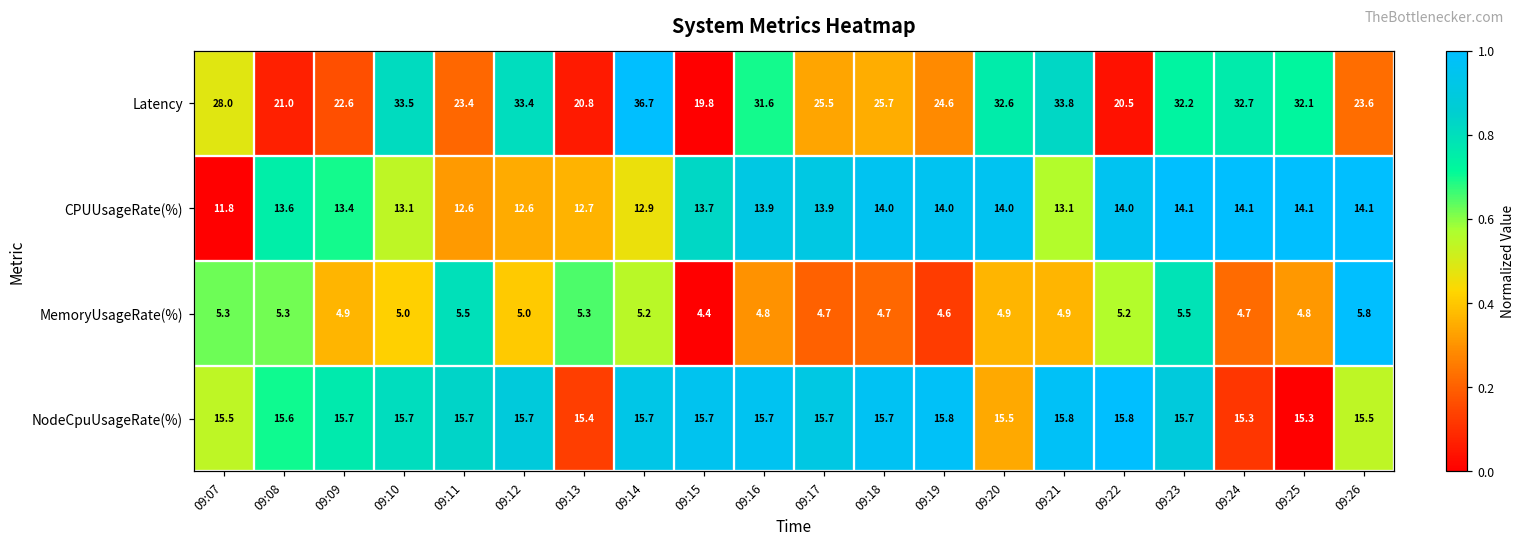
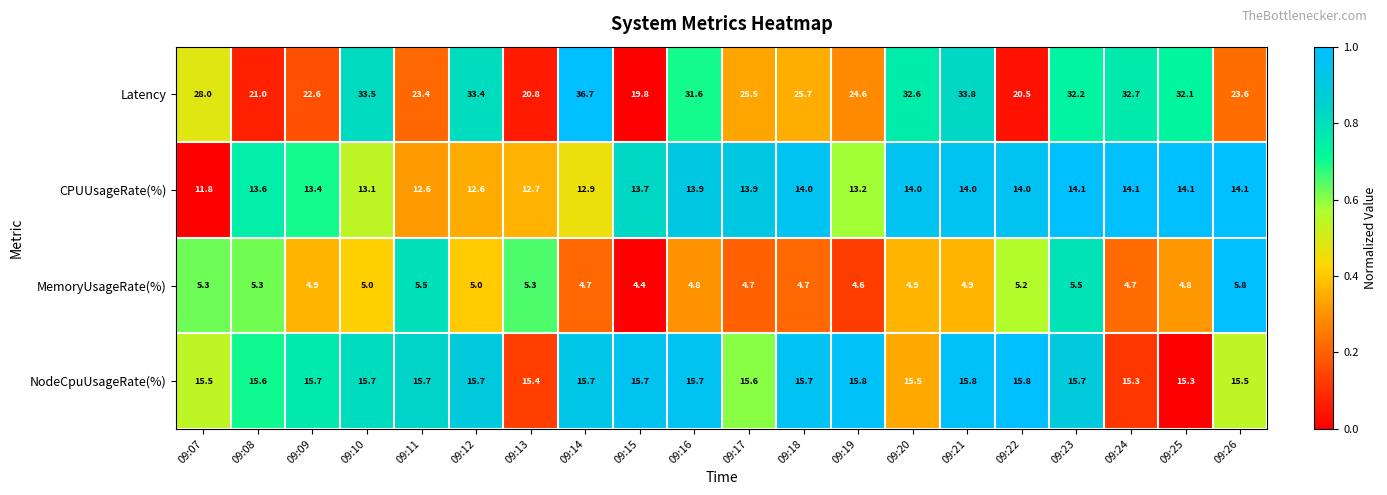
CPUUsageRate(%), 09:19: 14.0 -> 13.2
CPUUsageRate(%), 09:21: 13.1 -> 14.0
MemoryUsageRate(%), 09:14: 5.2 -> 4.7
NodeCpuUsageRate(%), 09:17: 15.7 -> 15.6
